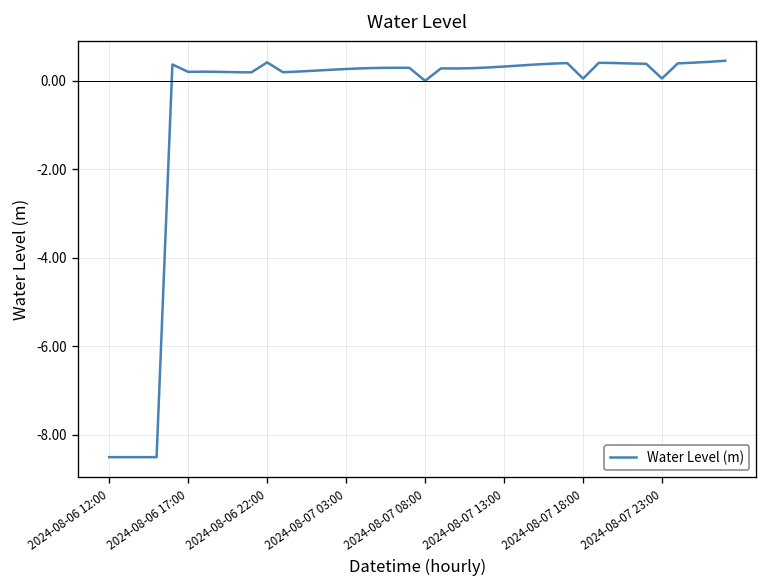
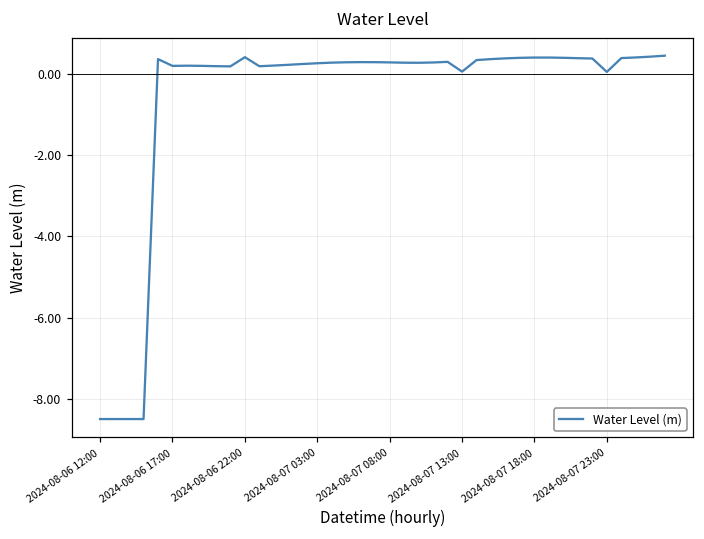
2024-08-07 08:00: 0.0 -> 0.3
2024-08-07 13:00: 0.3 -> 0.1
2024-08-07 18:00: 0.1 -> 0.4
